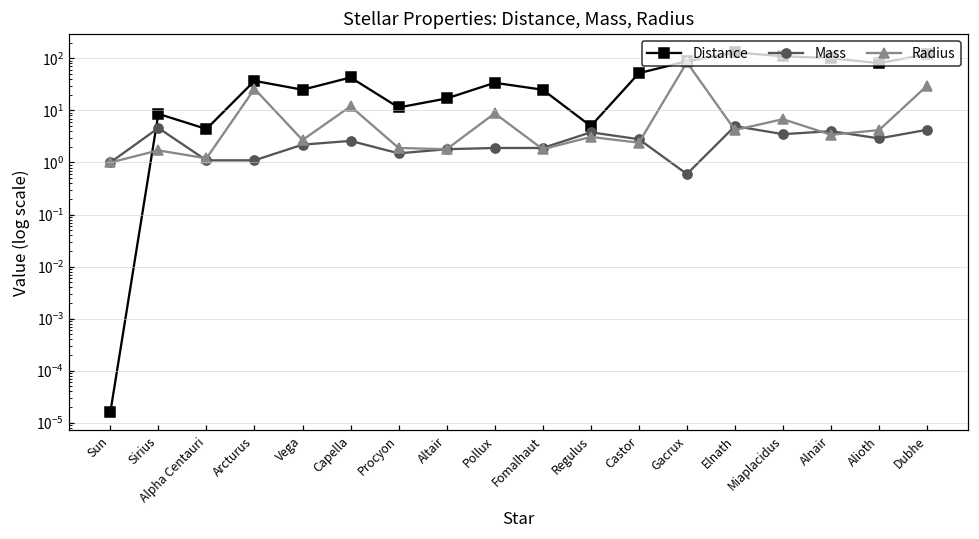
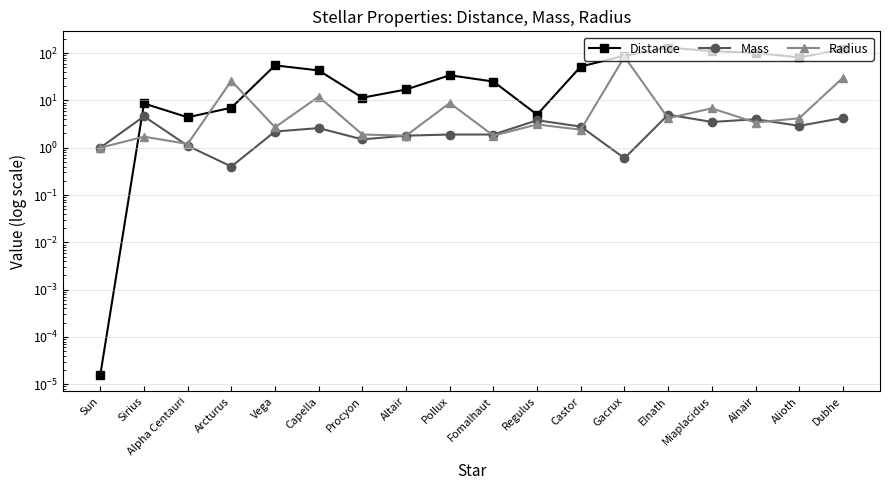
Distance, Arcturus: 40 -> 7
Mass, Arcturus: 1.1 -> 0.4
Distance, Vega: 30 -> 60
